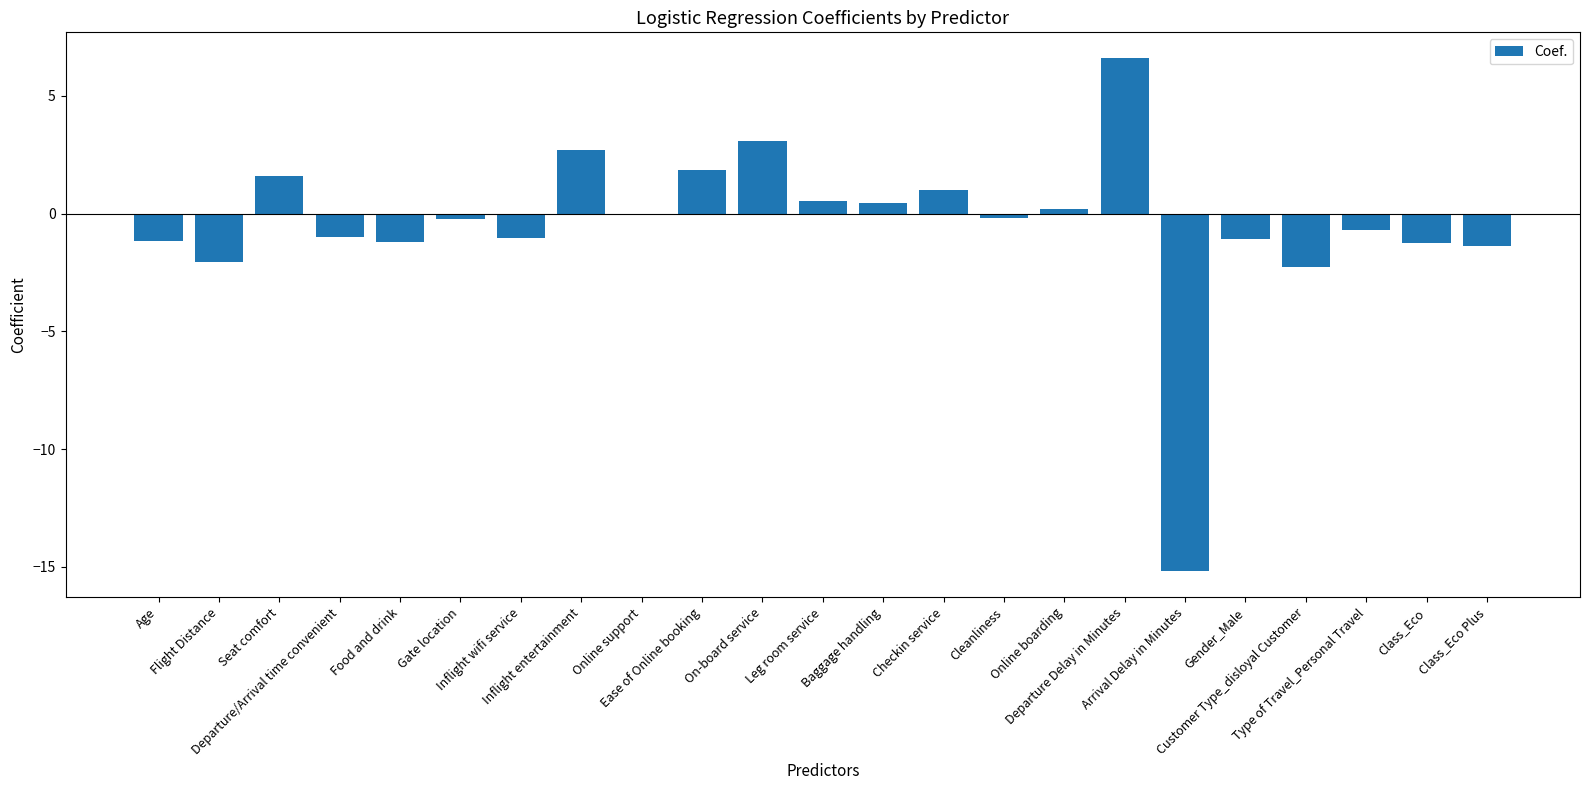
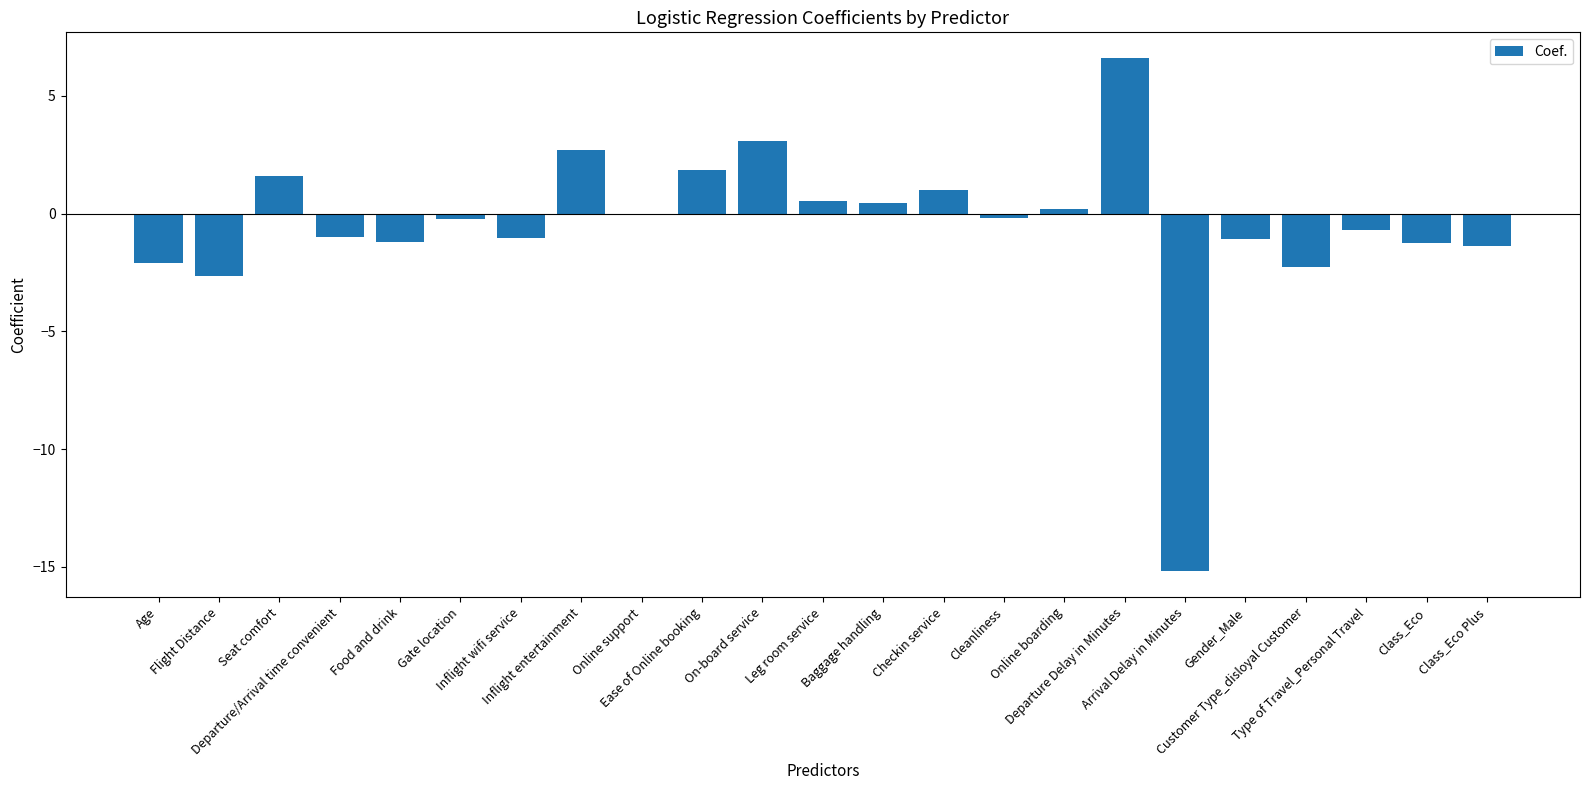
Age: -1.2 -> -2.1
Flight Distance: -2.0 -> -2.7
